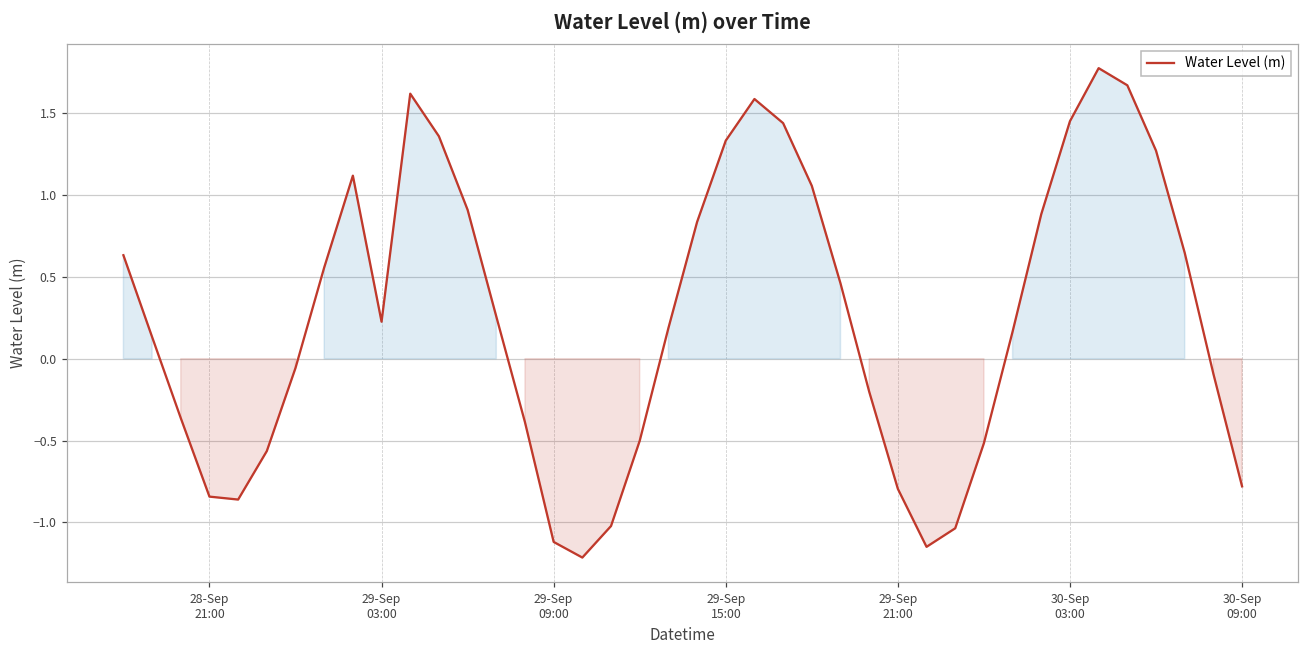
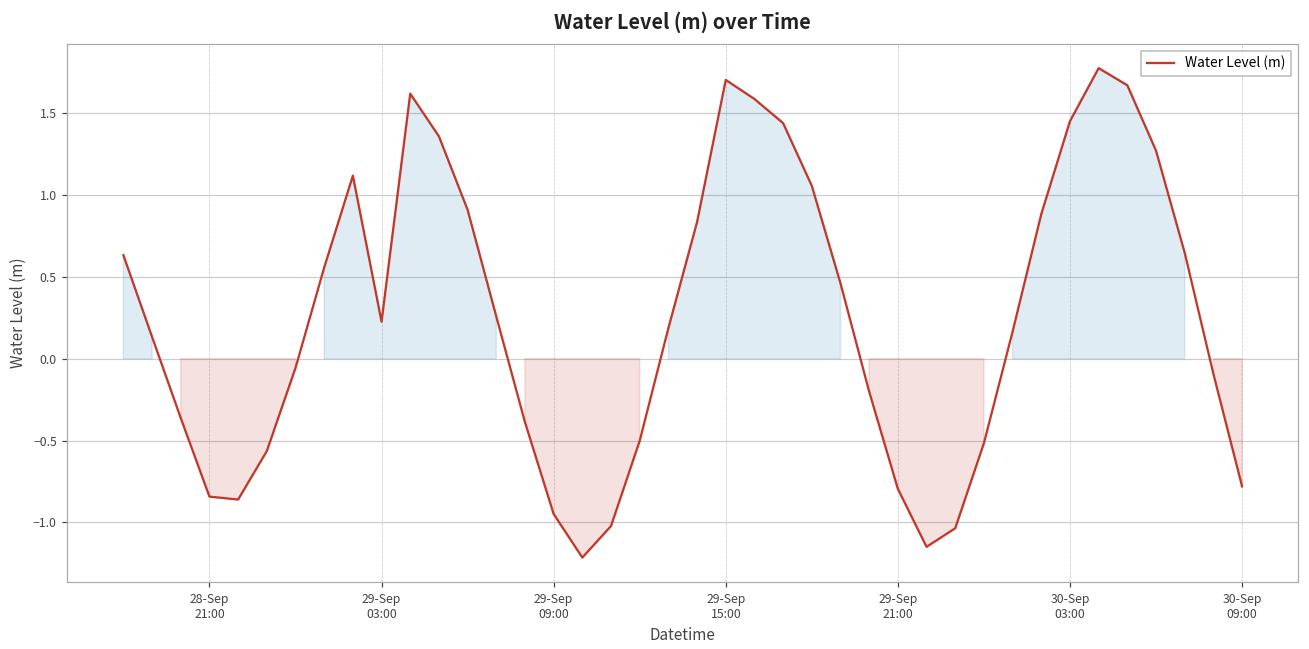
29-Sep 09:00: -1.12 -> -0.95
29-Sep 15:00: 1.33 -> 1.70
